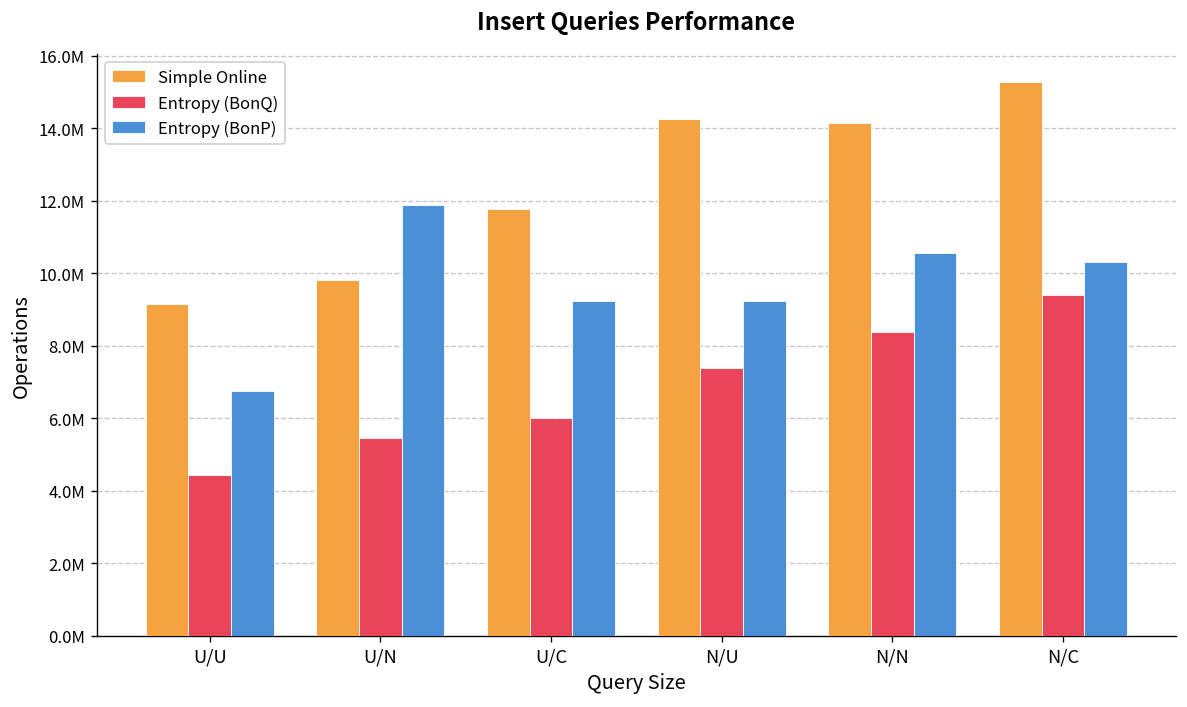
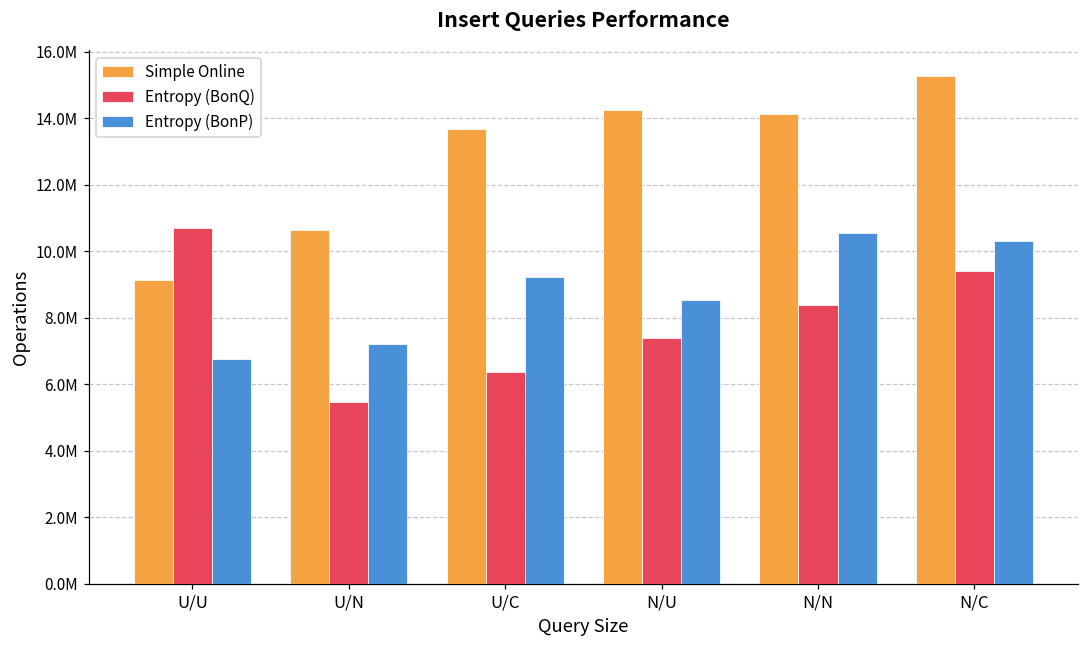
Entropy (BonQ), U/U: 4400000 -> 10700000
Simple Online, U/N: 9800000 -> 10600000
Entropy (BonP), U/N: 11900000 -> 7200000
Simple Online, U/C: 11800000 -> 13700000
Entropy (BonQ), U/C: 6000000 -> 6400000
Entropy (BonP), N/U: 9200000 -> 8500000
